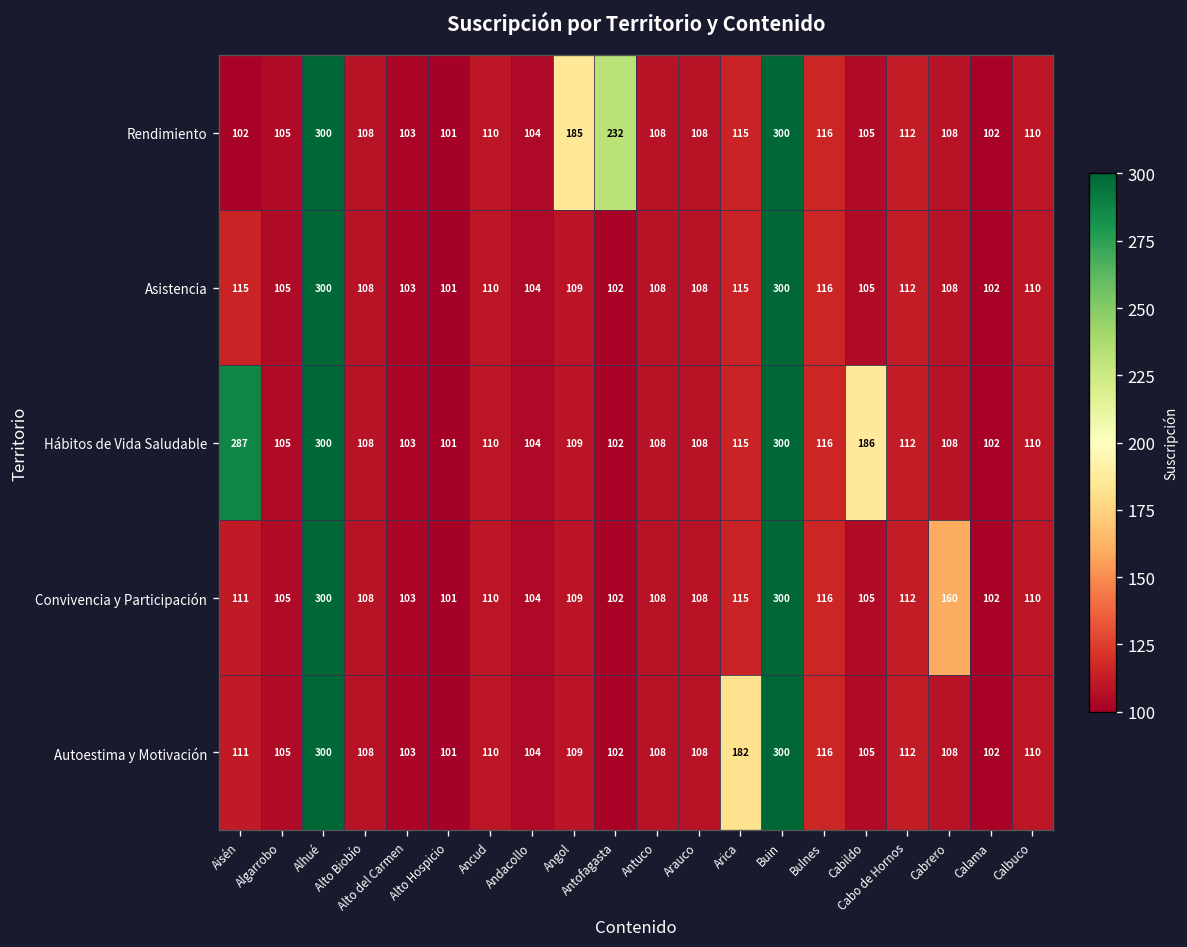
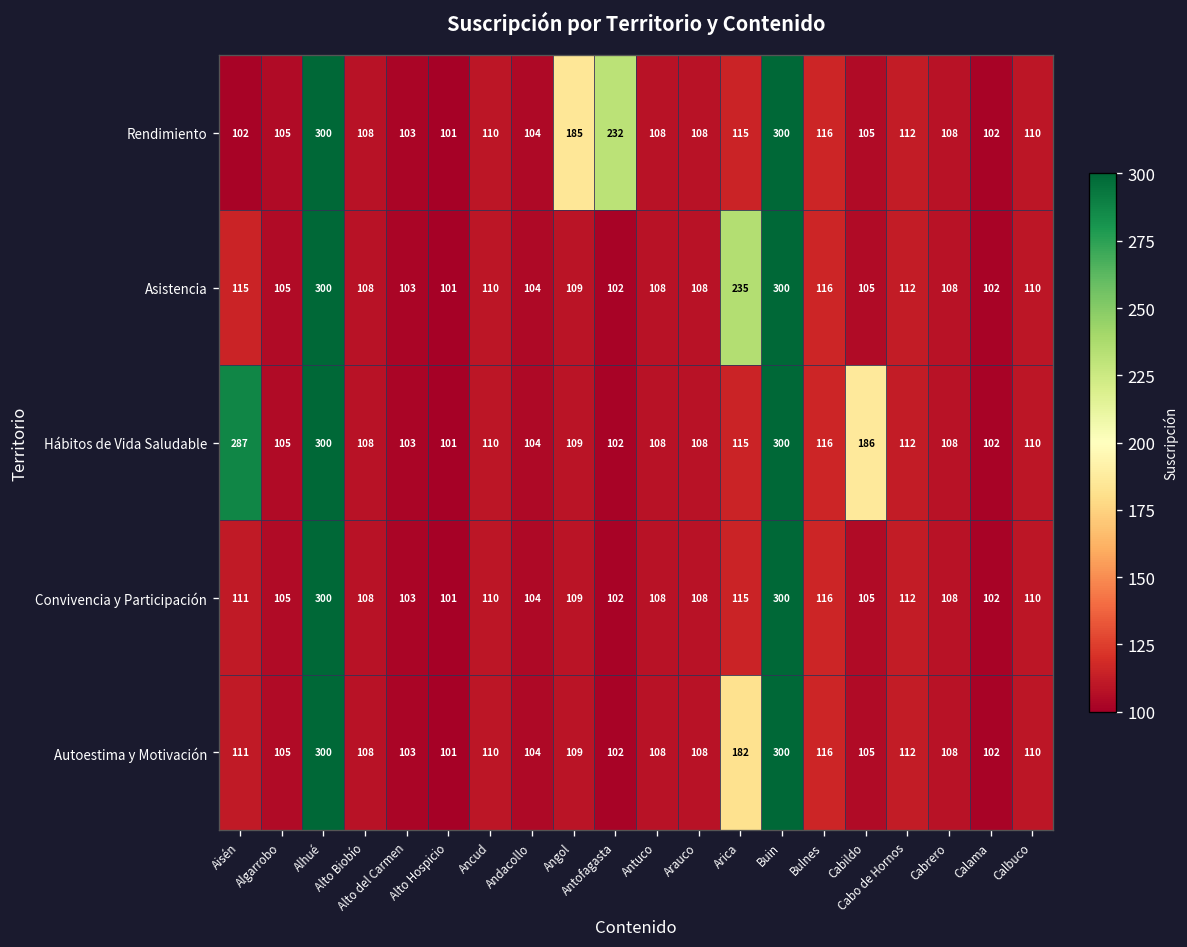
Asistencia, Arica: 115 -> 235
Convivencia y Participación, Cabrero: 160 -> 108
